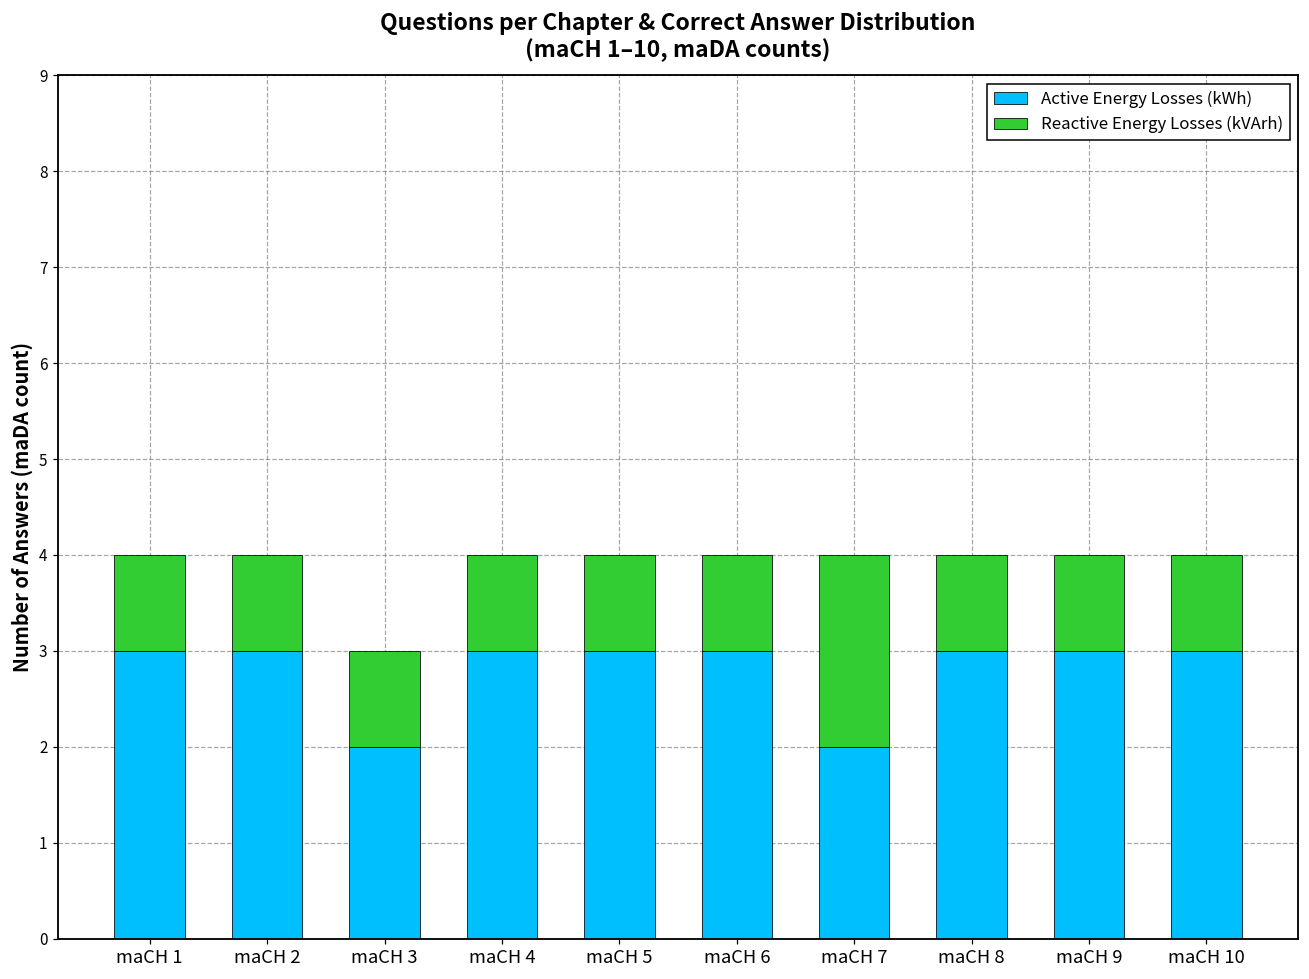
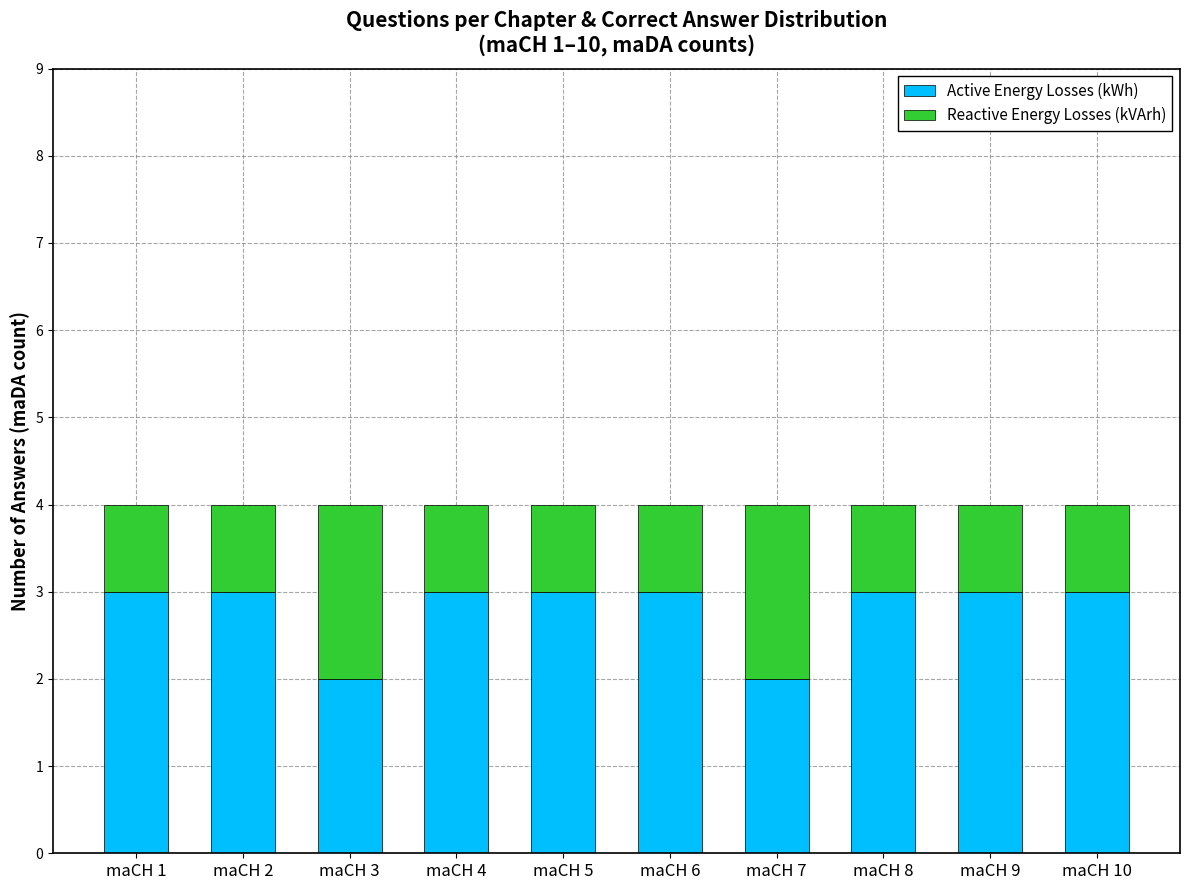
Reactive Energy Losses (kVArh), maCH 3: 1 -> 2
